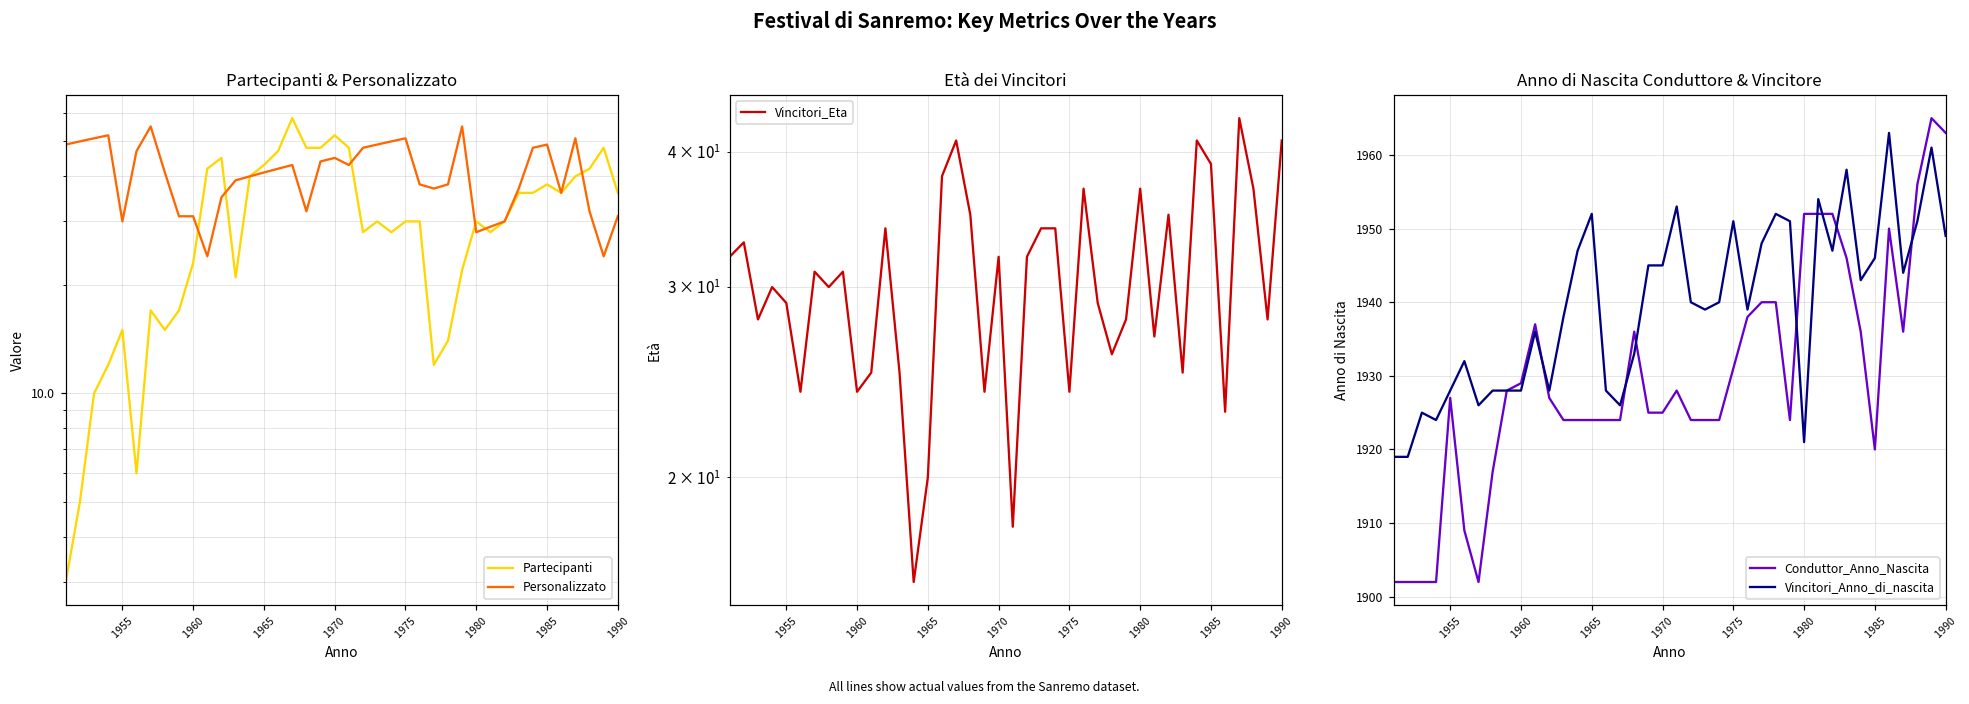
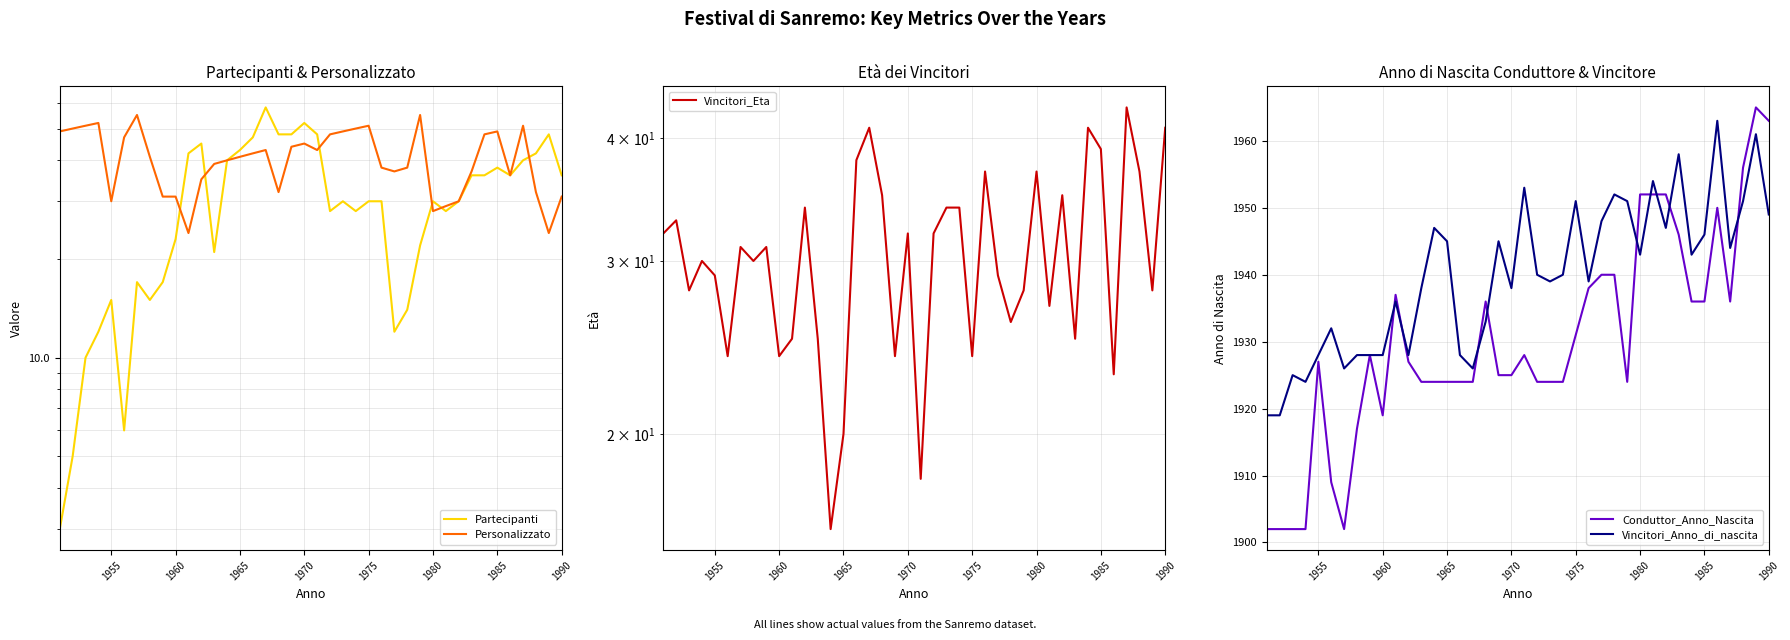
Anno di Nascita Conduttore & Vincitore, Conduttor_Anno_Nascita, 1960: 1929 -> 1919
Anno di Nascita Conduttore & Vincitore, Vincitori_Anno_di_nascita, 1965: 1952 -> 1945
Anno di Nascita Conduttore & Vincitore, Vincitori_Anno_di_nascita, 1970: 1945 -> 1938
Anno di Nascita Conduttore & Vincitore, Vincitori_Anno_di_nascita, 1980: 1921 -> 1943
Anno di Nascita Conduttore & Vincitore, Conduttor_Anno_Nascita, 1985: 1920 -> 1936
